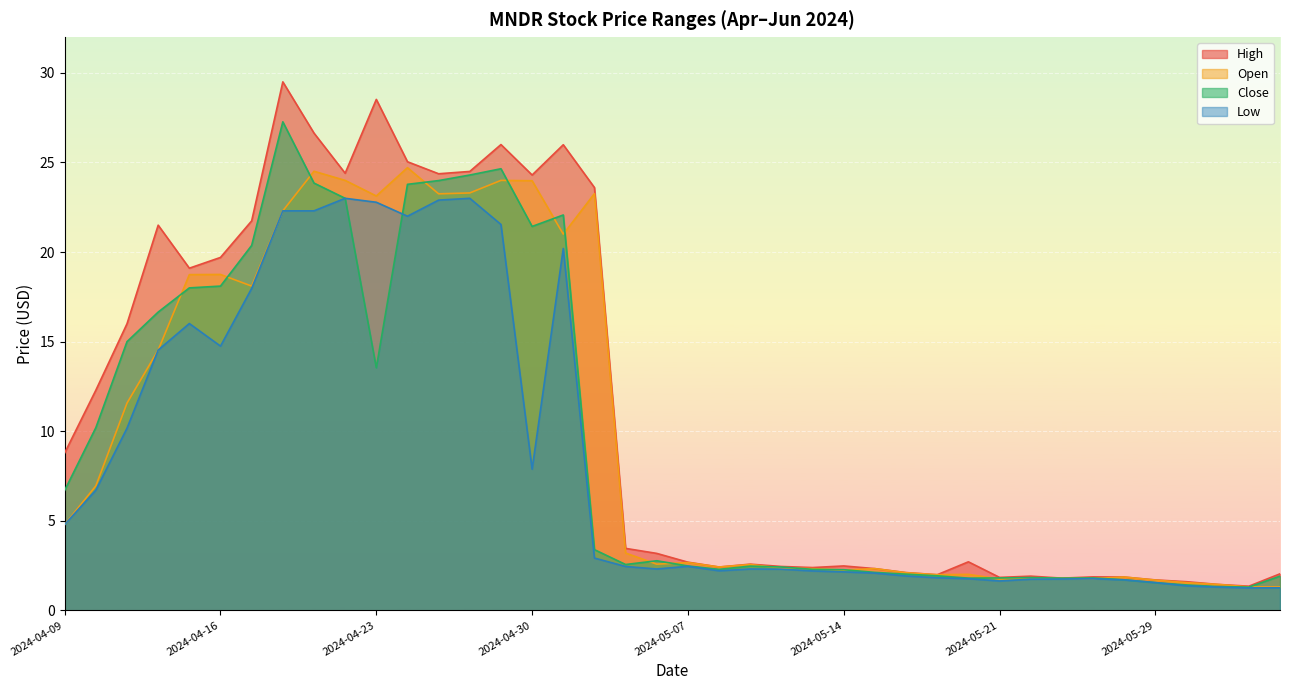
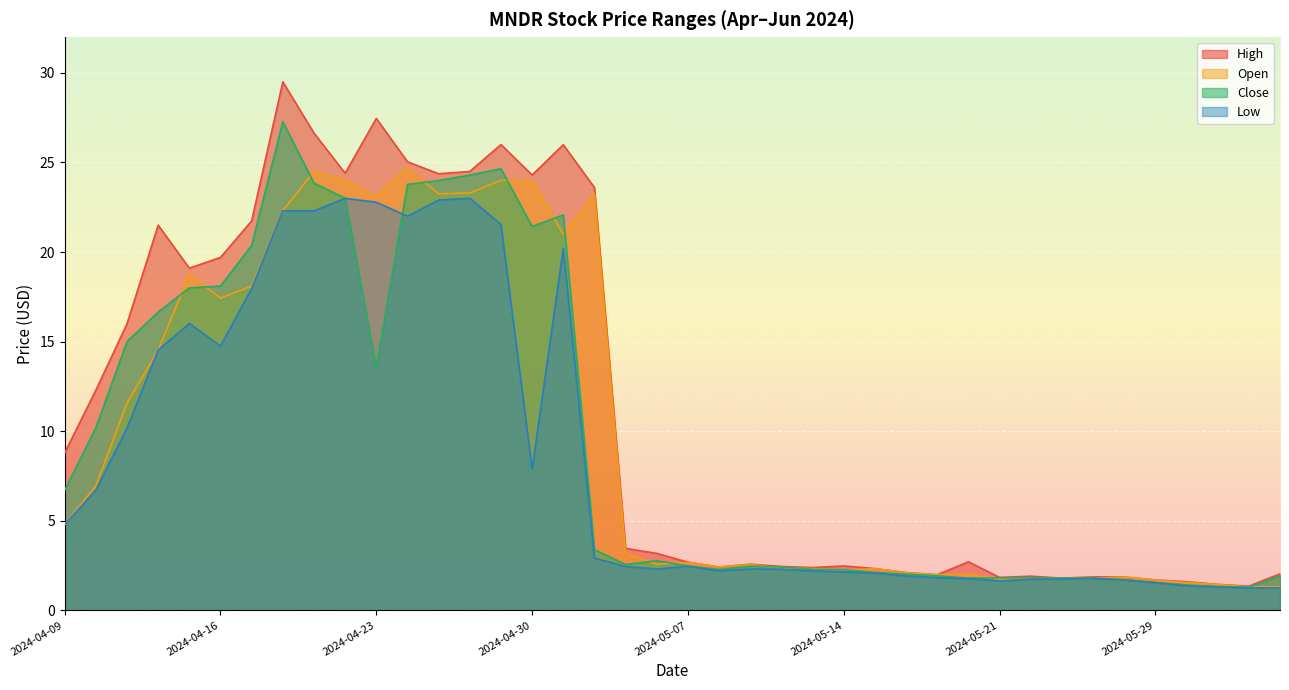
Open, 2024-04-16: 18.8 -> 17.4
High, 2024-04-23: 28.5 -> 27.5
